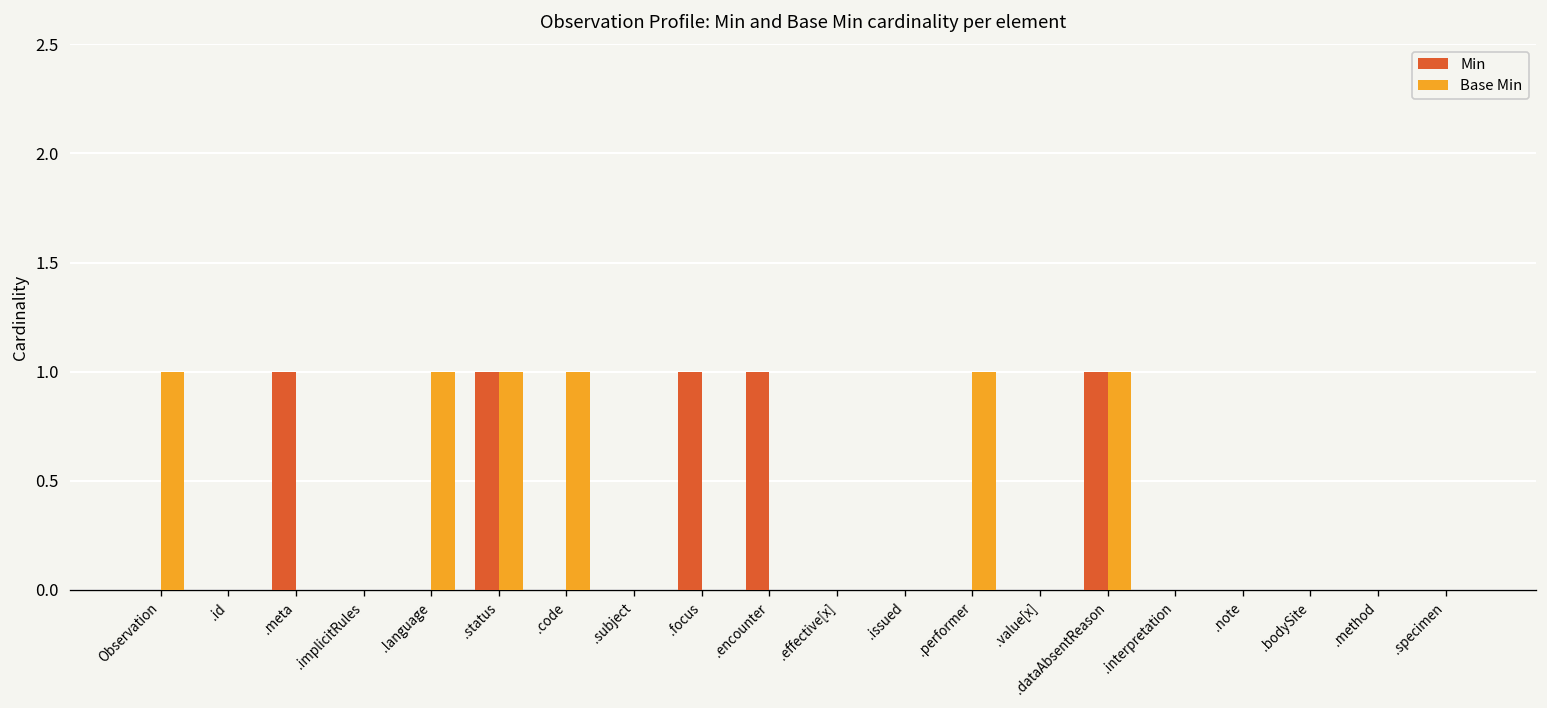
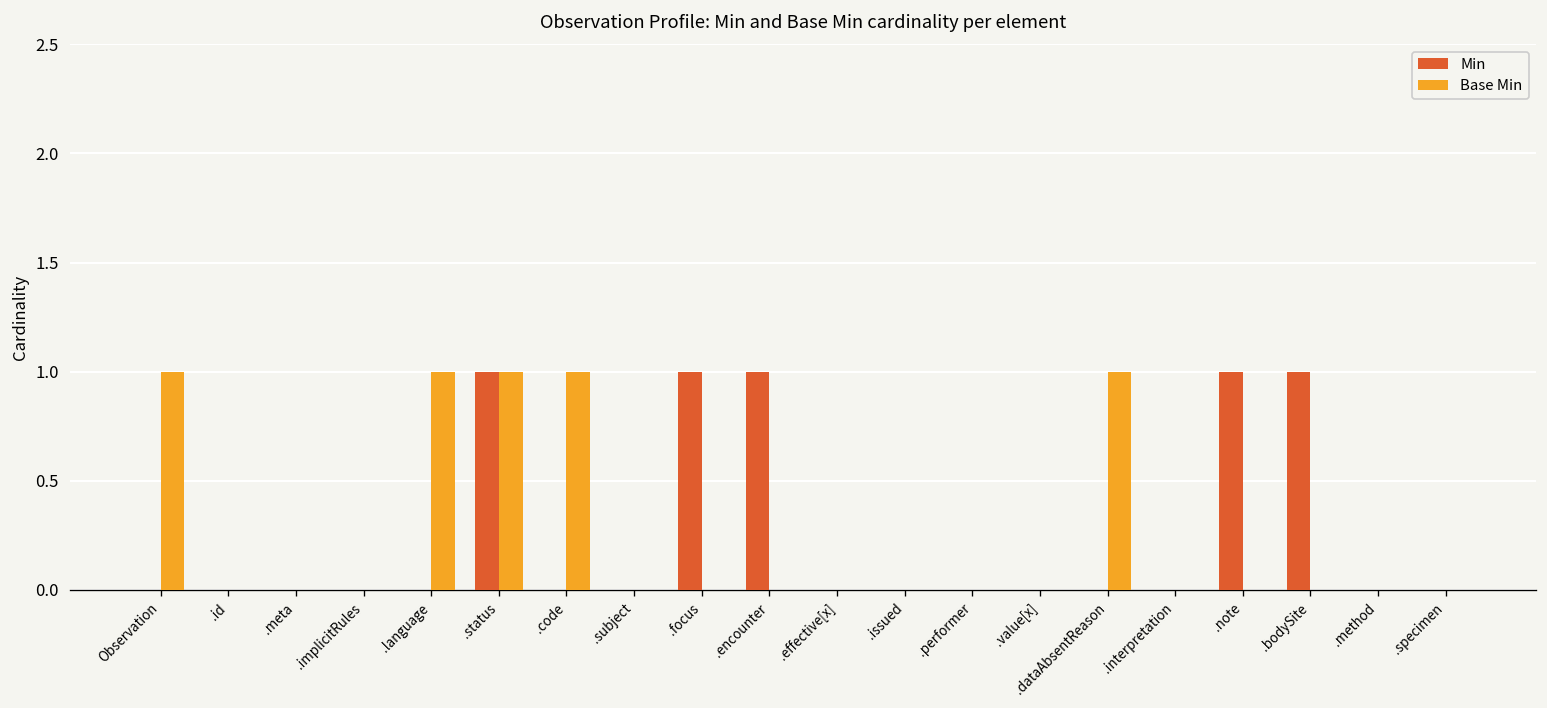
Min, .meta: 1 -> 0
Base Min, .performer: 1 -> 0
Min, .dataAbsentReason: 1 -> 0
Min, .note: 0 -> 1
Min, .bodySite: 0 -> 1
